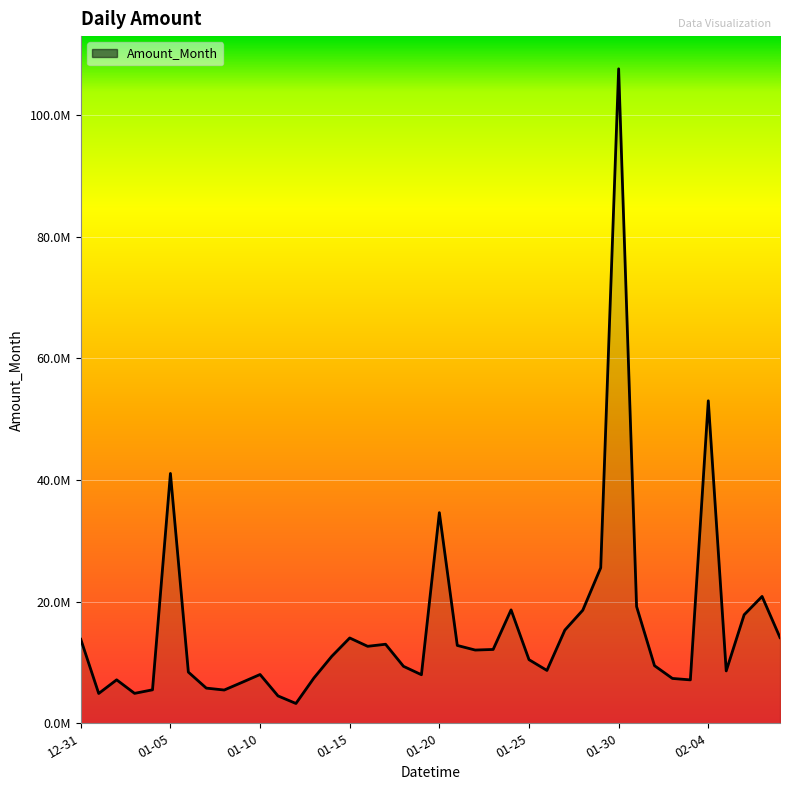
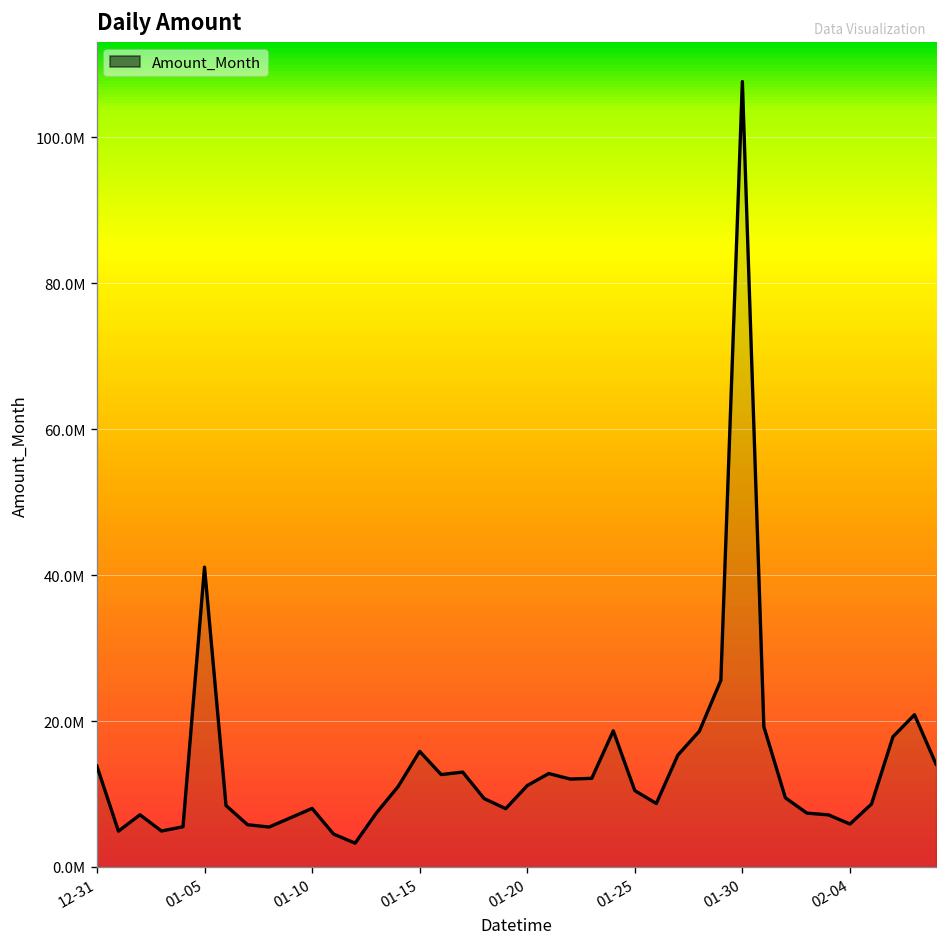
01-15: 14000000 -> 16000000
01-20: 35000000 -> 11000000
02-04: 53000000 -> 6000000
